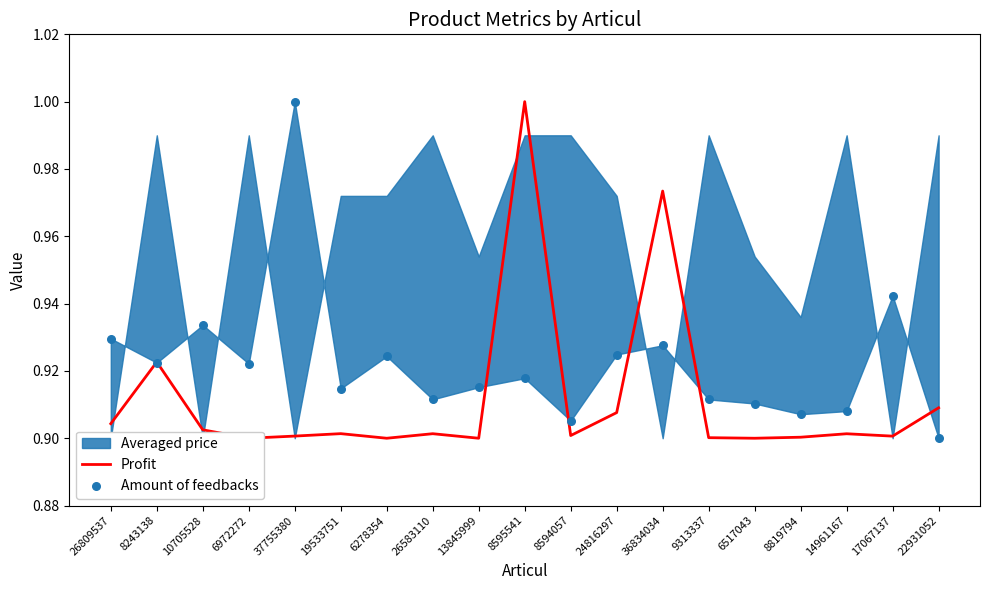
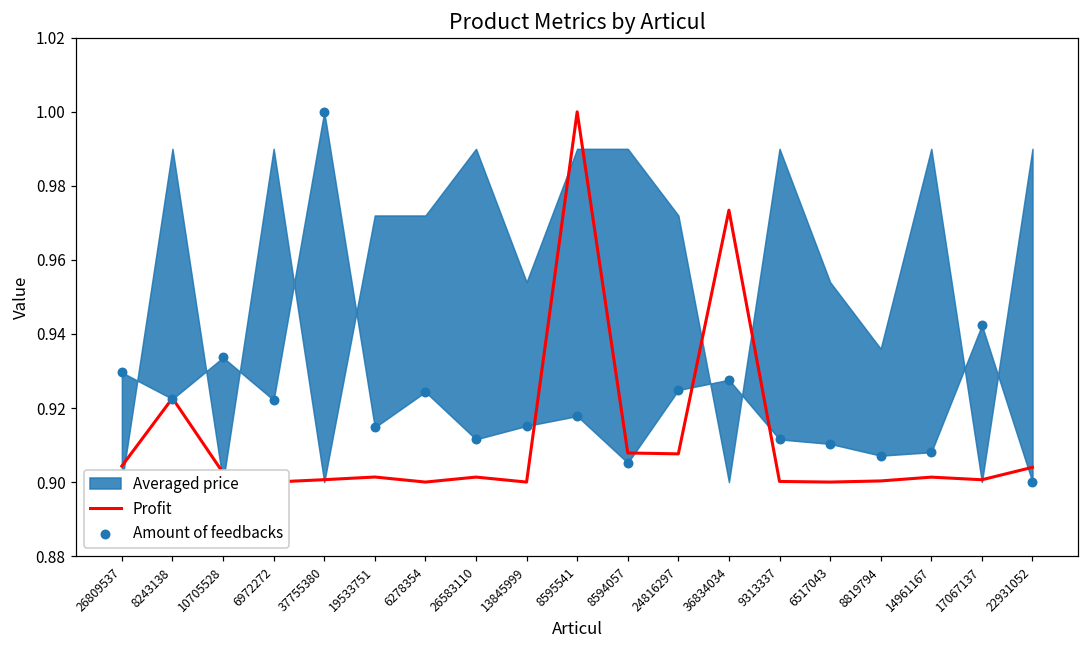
Profit, 8594057: 0.901 -> 0.908
Profit, 22931052: 0.909 -> 0.904
